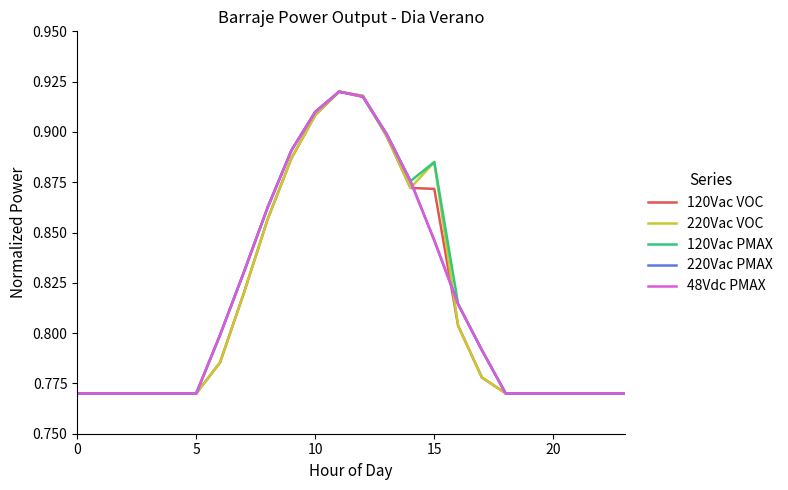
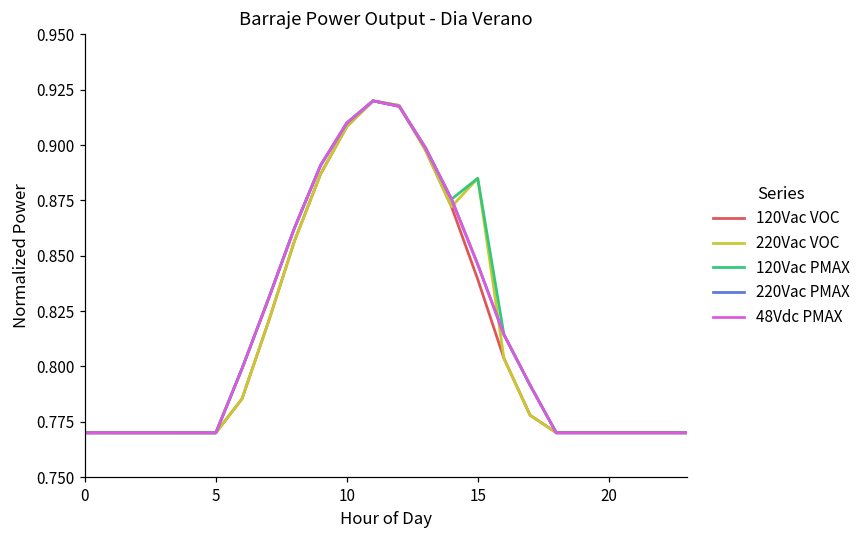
120Vac VOC, 15: 0.872 -> 0.839
